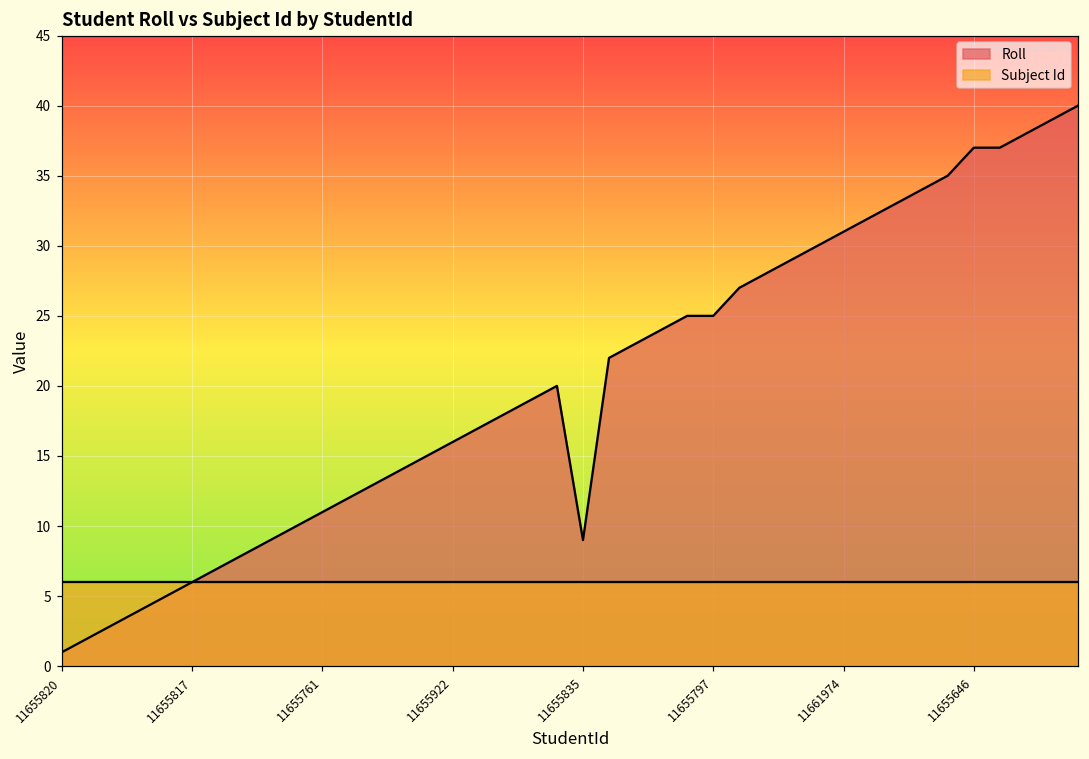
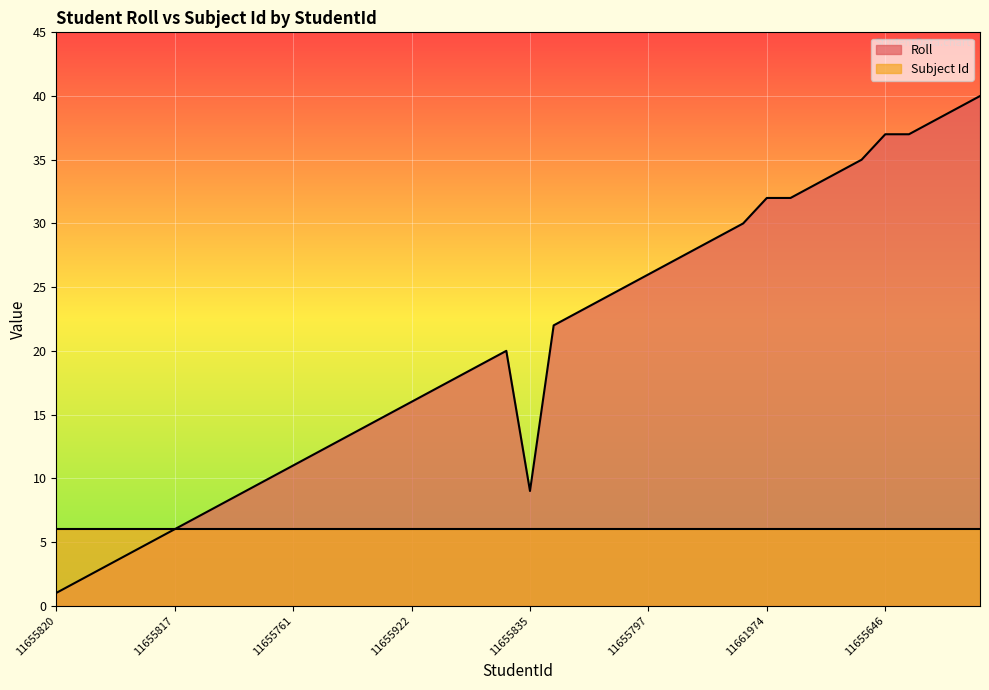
Roll, 11655797: 25 -> 26
Roll, 11661974: 31 -> 32
